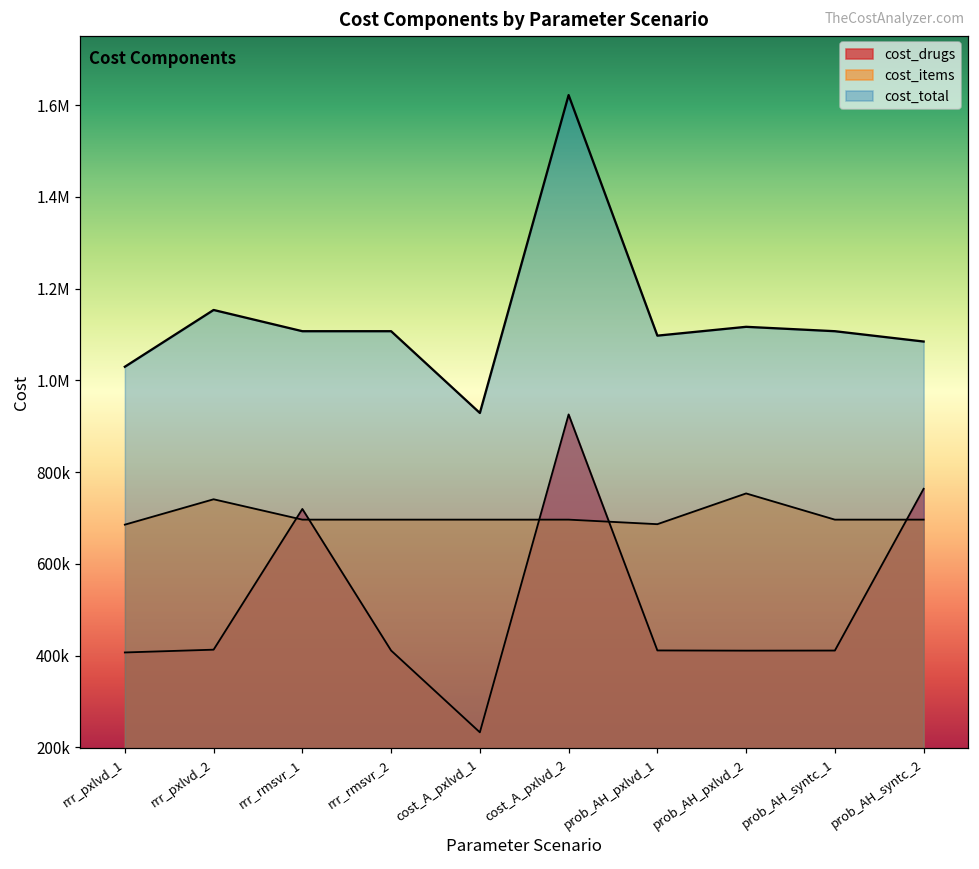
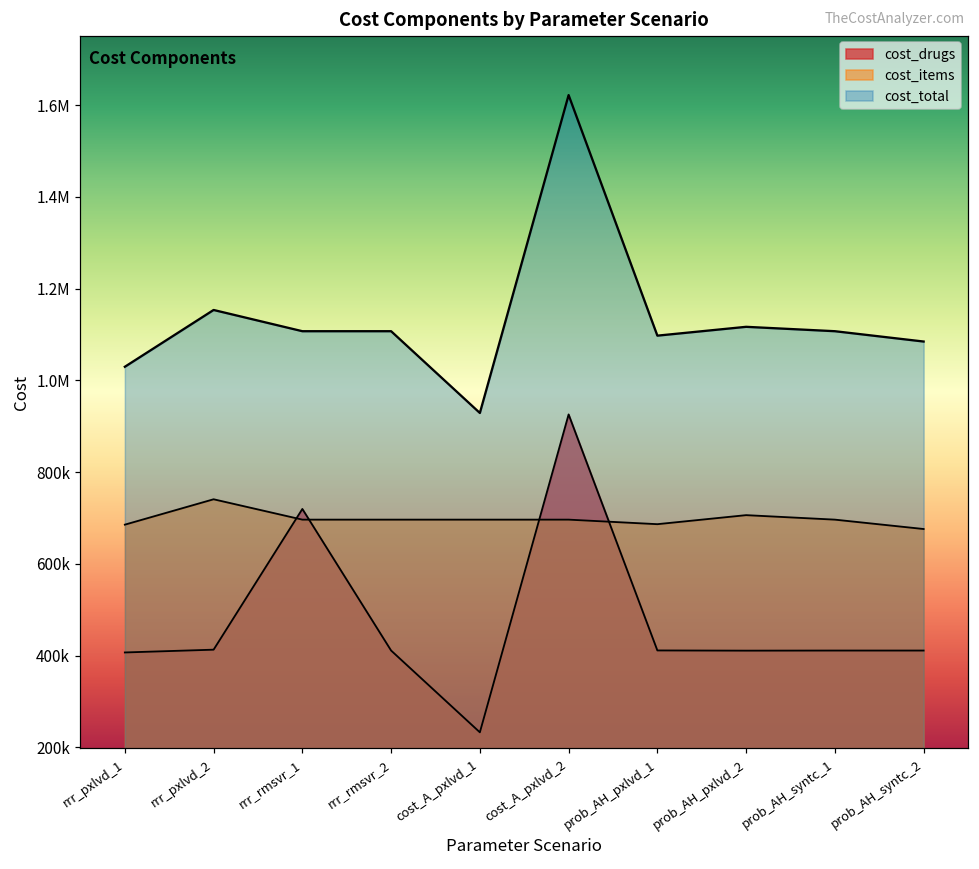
cost_items, prob_AH_pxlvd_2: 750000 -> 710000
cost_drugs, prob_AH_syntc_2: 760000 -> 410000
cost_items, prob_AH_syntc_2: 700000 -> 680000
